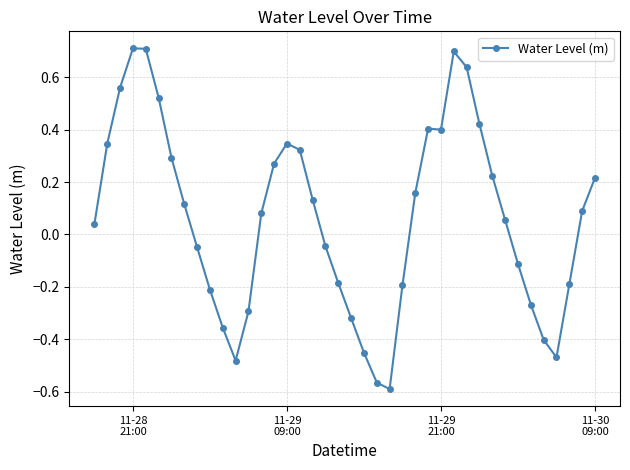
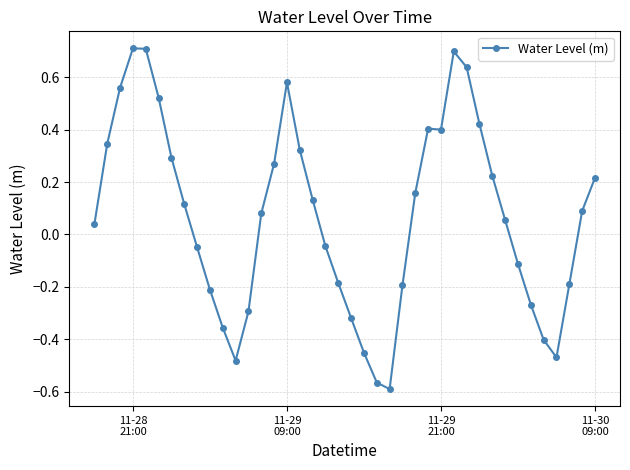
11-29 09:00: 0.35 -> 0.58
